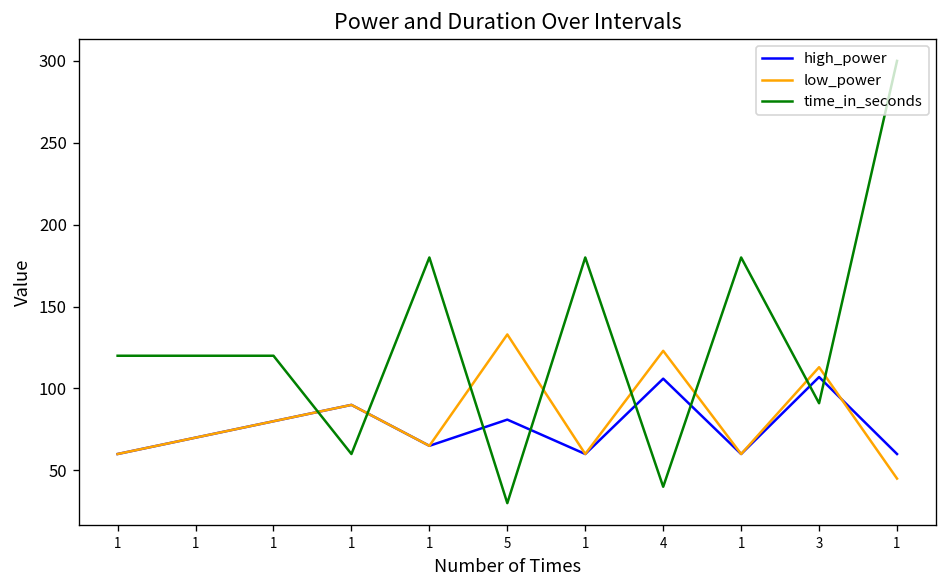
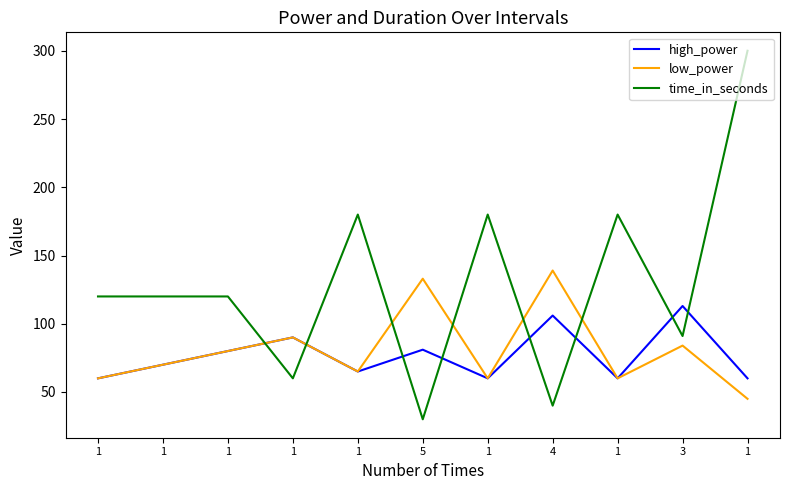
low_power, 4: 123 -> 139
high_power, 3: 107 -> 113
low_power, 3: 113 -> 84
